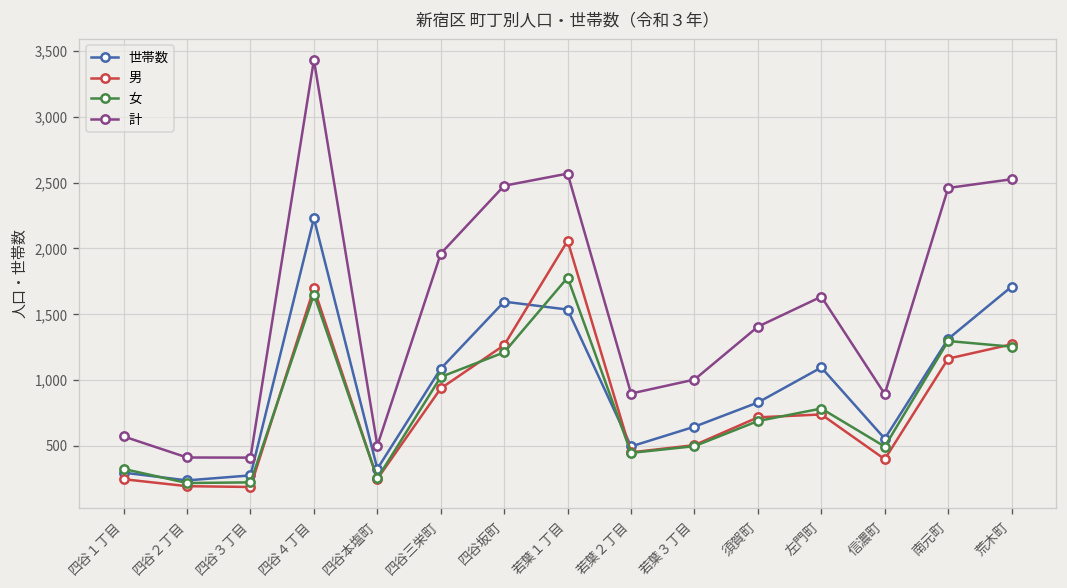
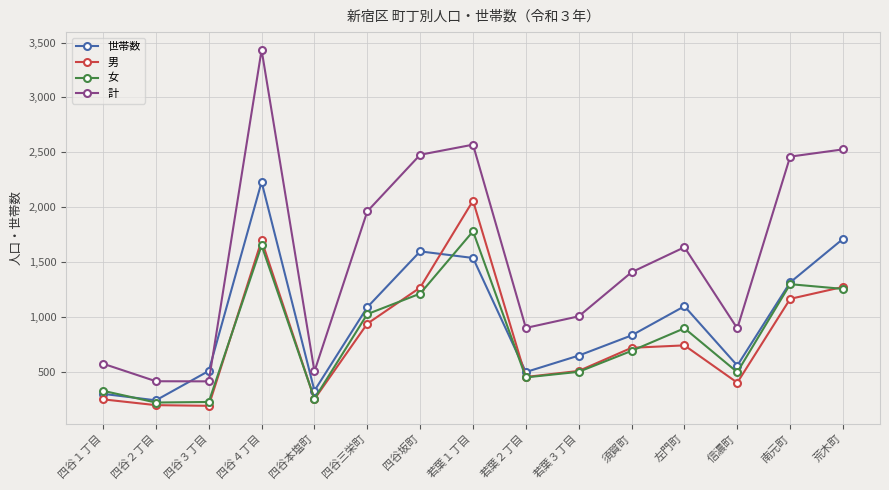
世帯数, 四谷３丁目: 280 -> 510
女, 左門町: 780 -> 900
